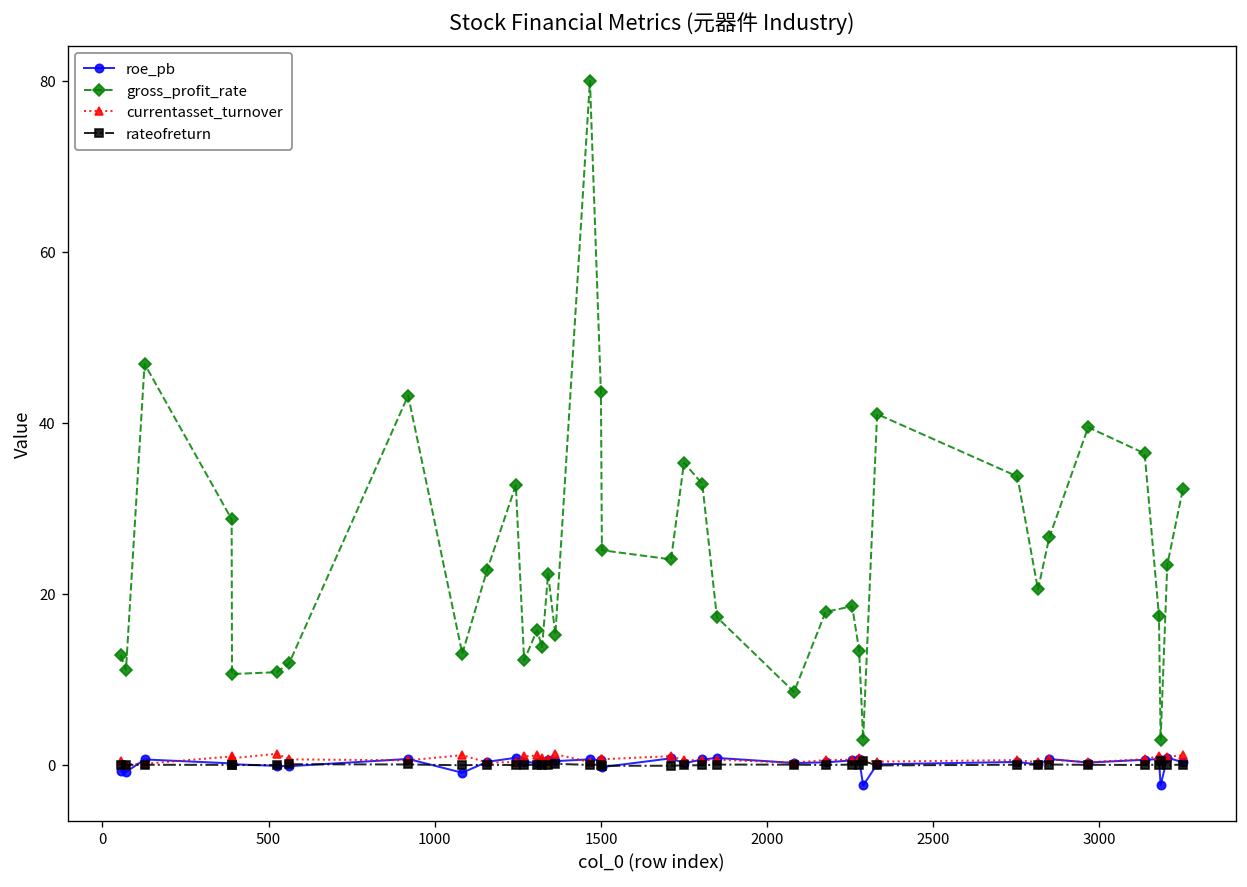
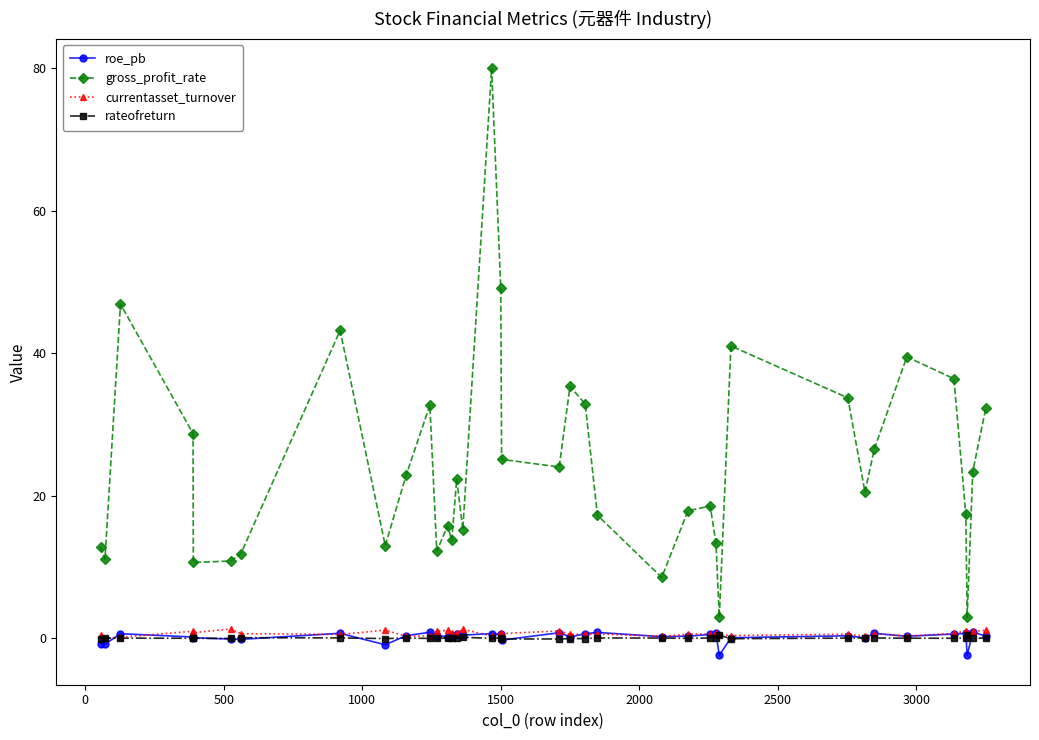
gross_profit_rate, 1500: 44 -> 49
